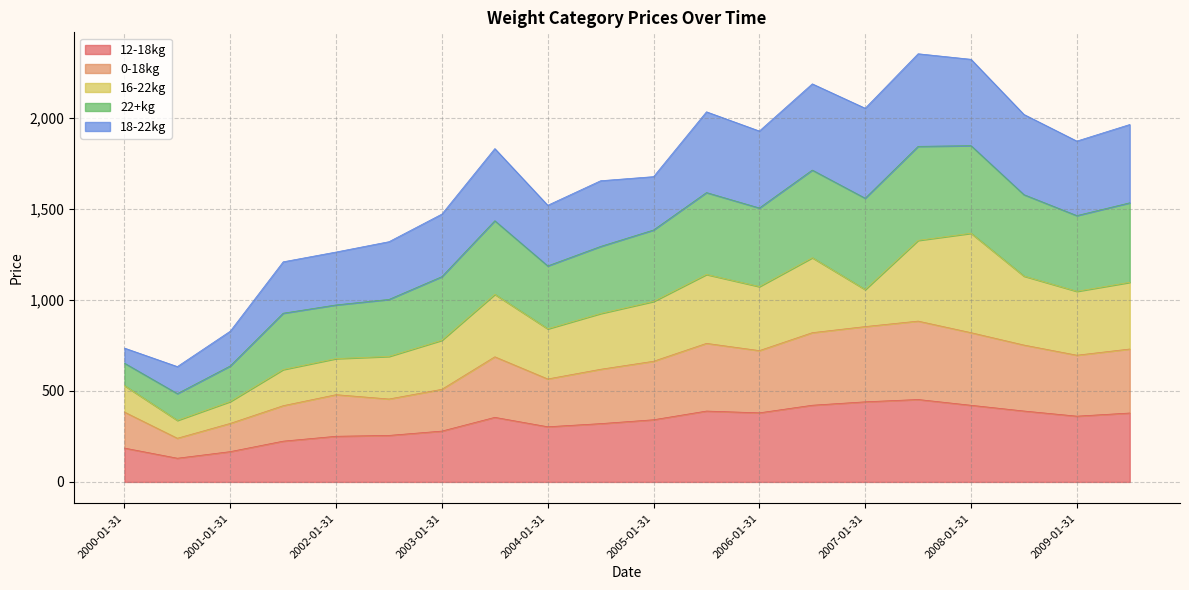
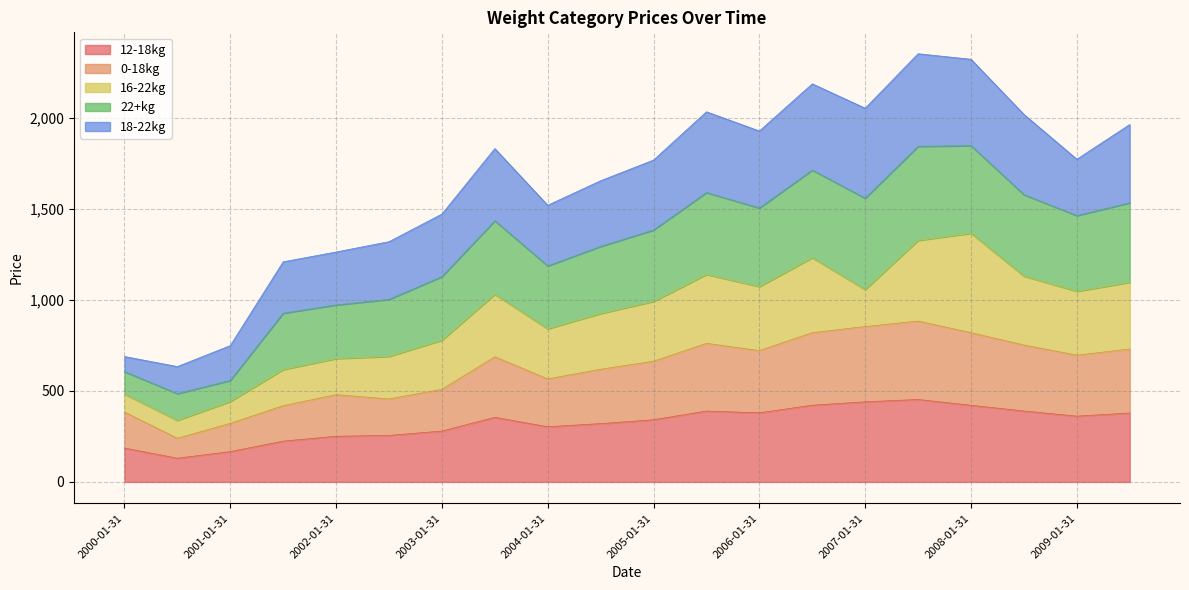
16-22kg, 2000-01-31: 150 -> 100
22+kg, 2001-01-31: 200 -> 120
18-22kg, 2005-01-31: 290 -> 380
18-22kg, 2009-01-31: 410 -> 310
